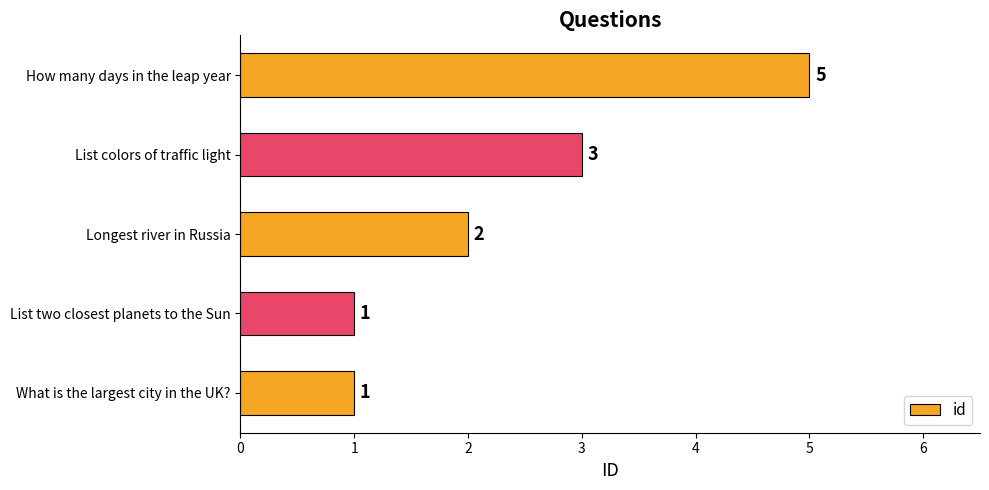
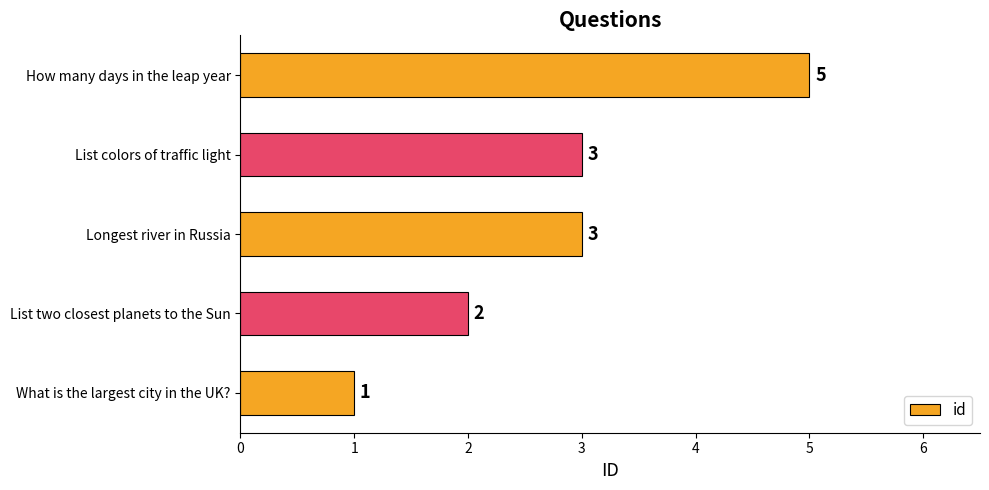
Longest river in Russia: 2 -> 3
List two closest planets to the Sun: 1 -> 2
